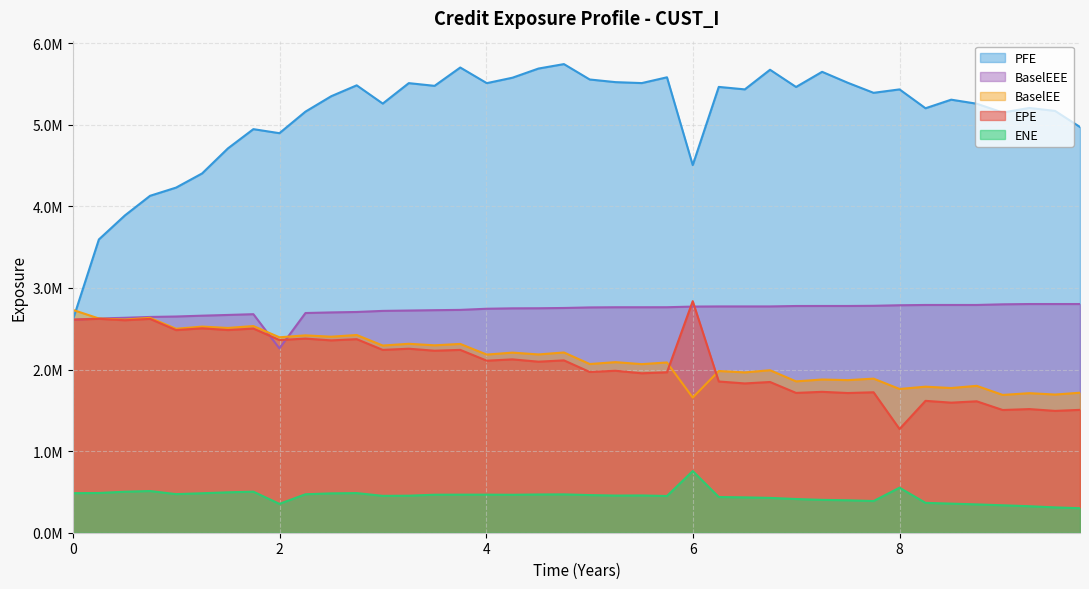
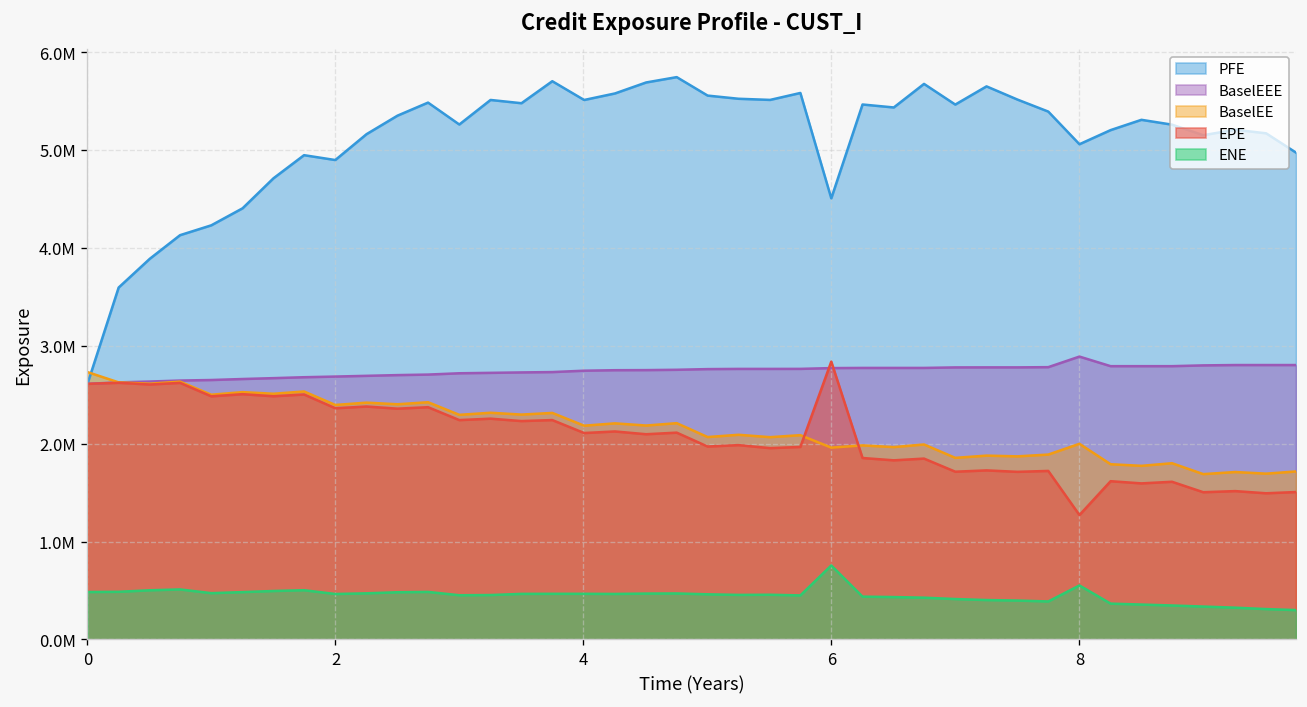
BaselEEE, 2: 2300000 -> 2700000
ENE, 2: 400000 -> 500000
BaselEE, 6: 1700000 -> 2000000
PFE, 8: 5400000 -> 5100000
BaselEEE, 8: 2800000 -> 2900000
BaselEE, 8: 1800000 -> 2000000
